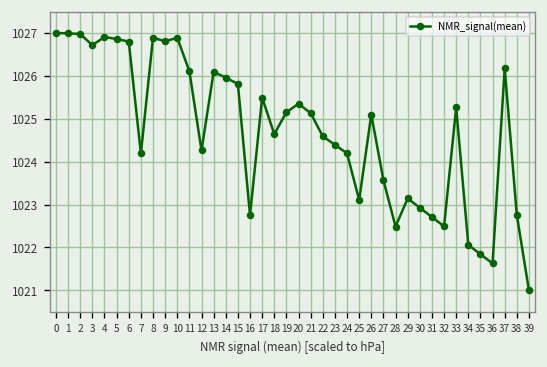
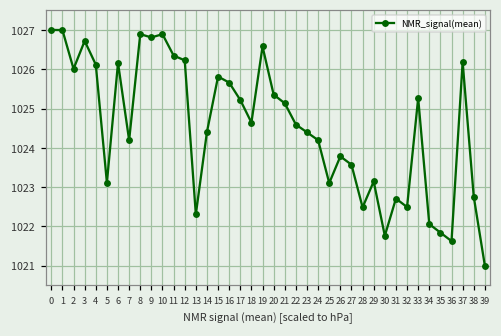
2: 1027.0 -> 1026.0
4: 1026.9 -> 1026.1
5: 1026.9 -> 1023.1
6: 1026.8 -> 1026.2
11: 1026.1 -> 1026.3
12: 1024.3 -> 1026.2
13: 1026.1 -> 1022.3
14: 1026.0 -> 1024.4
16: 1022.8 -> 1025.7
17: 1025.5 -> 1025.2
19: 1025.2 -> 1026.6
26: 1025.1 -> 1023.8
30: 1022.9 -> 1021.8
